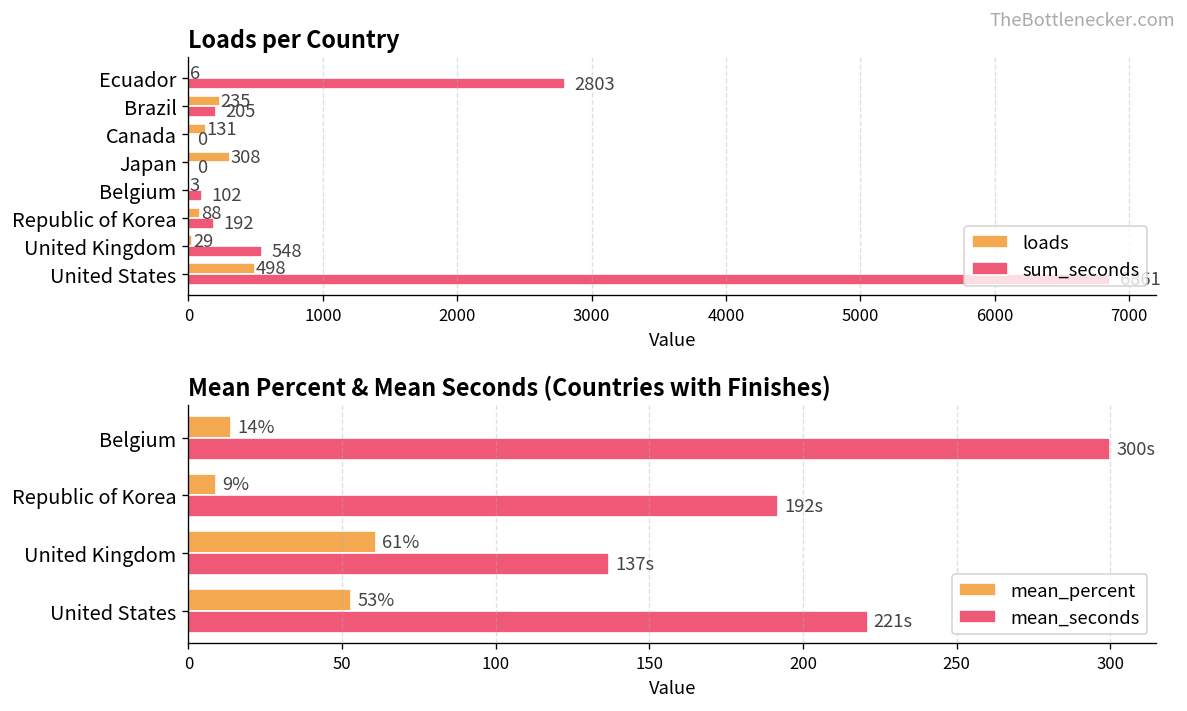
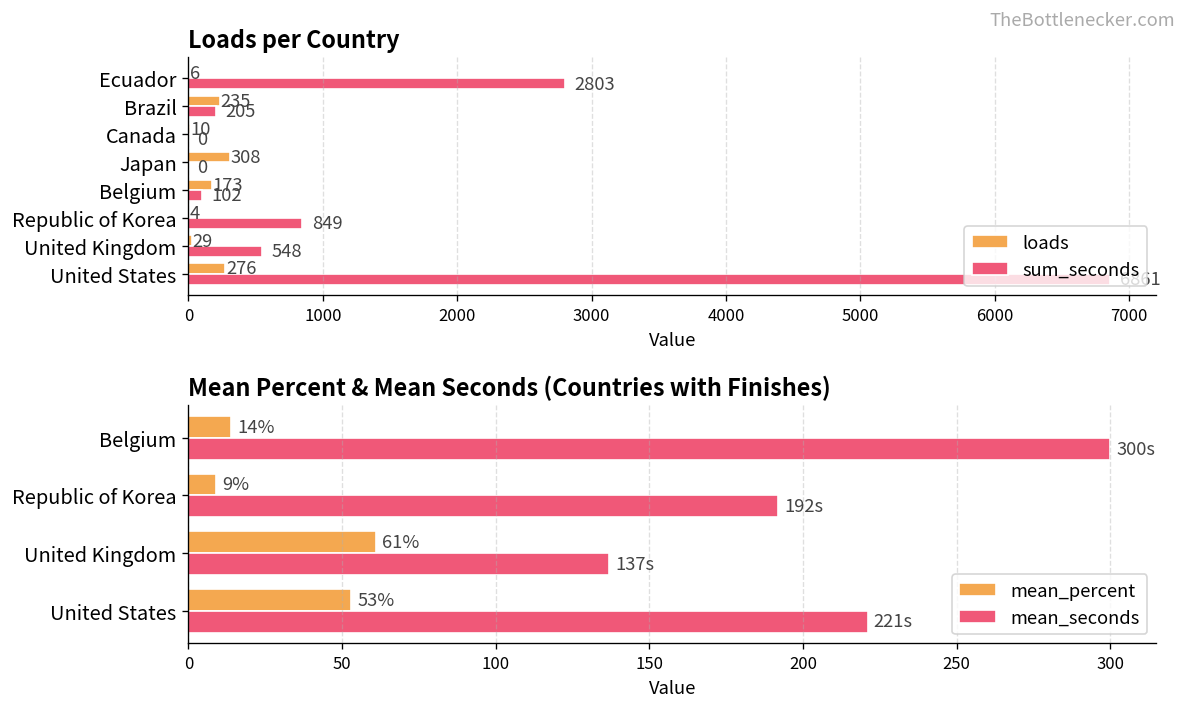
Loads per Country, loads, Canada: 131 -> 10
Loads per Country, loads, Belgium: 3 -> 173
Loads per Country, loads, Republic of Korea: 88 -> 4
Loads per Country, sum_seconds, Republic of Korea: 192 -> 849
Loads per Country, loads, United States: 498 -> 276
